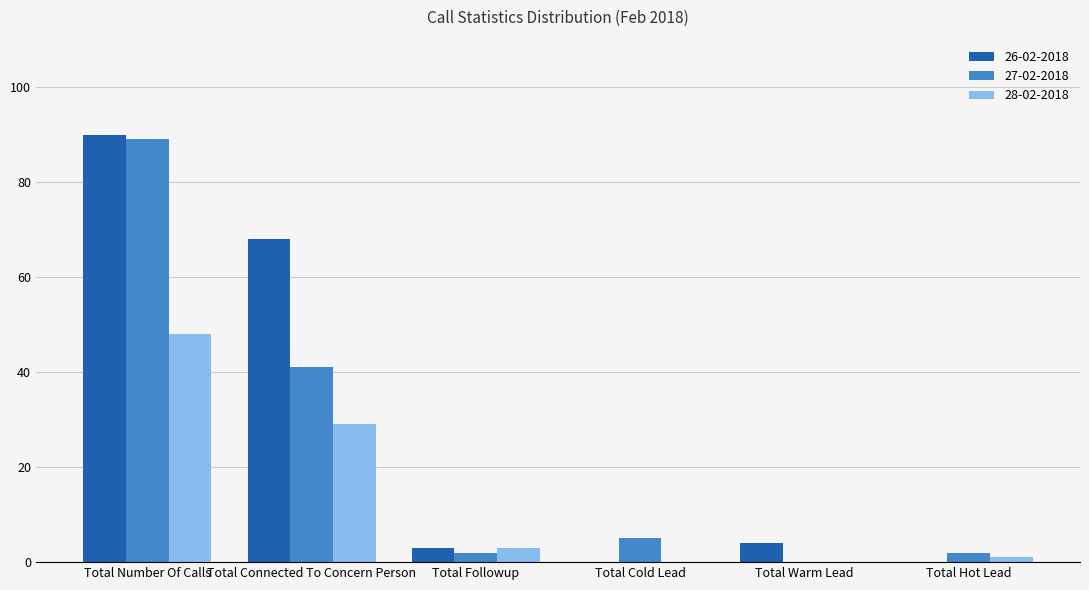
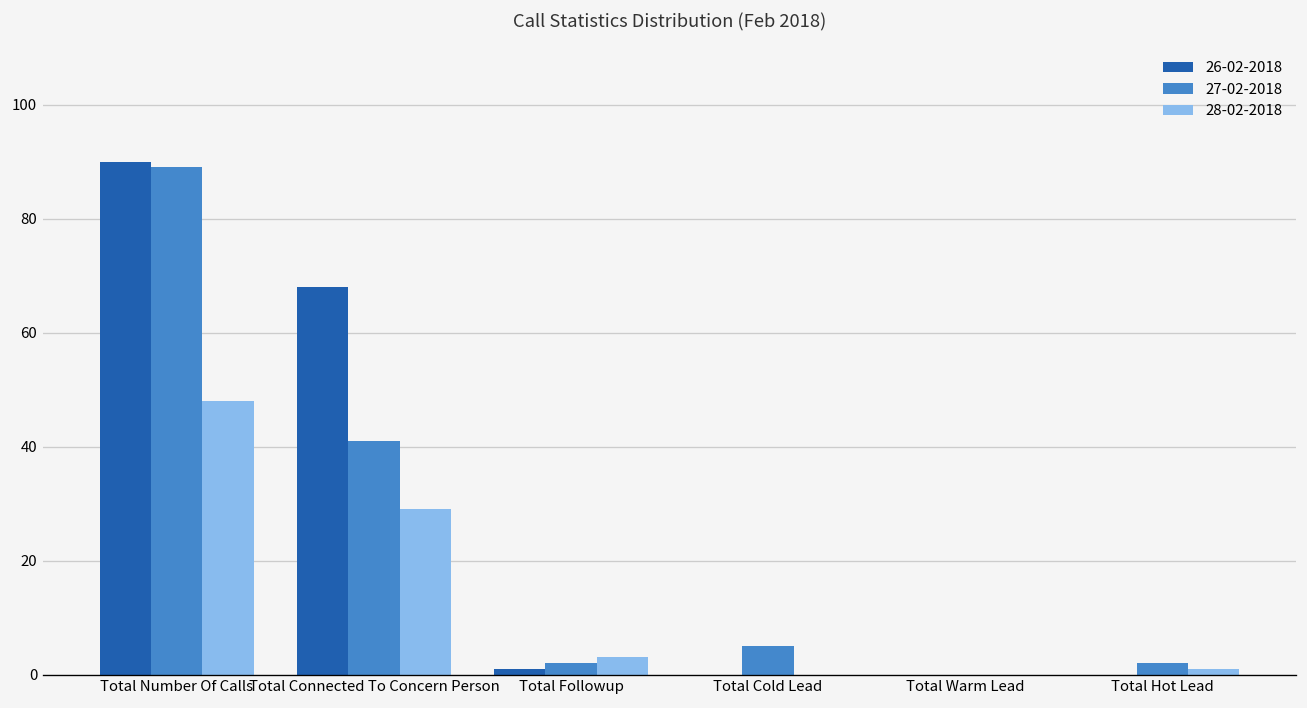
26-02-2018, Total Followup: 3 -> 1
26-02-2018, Total Warm Lead: 4 -> 0
